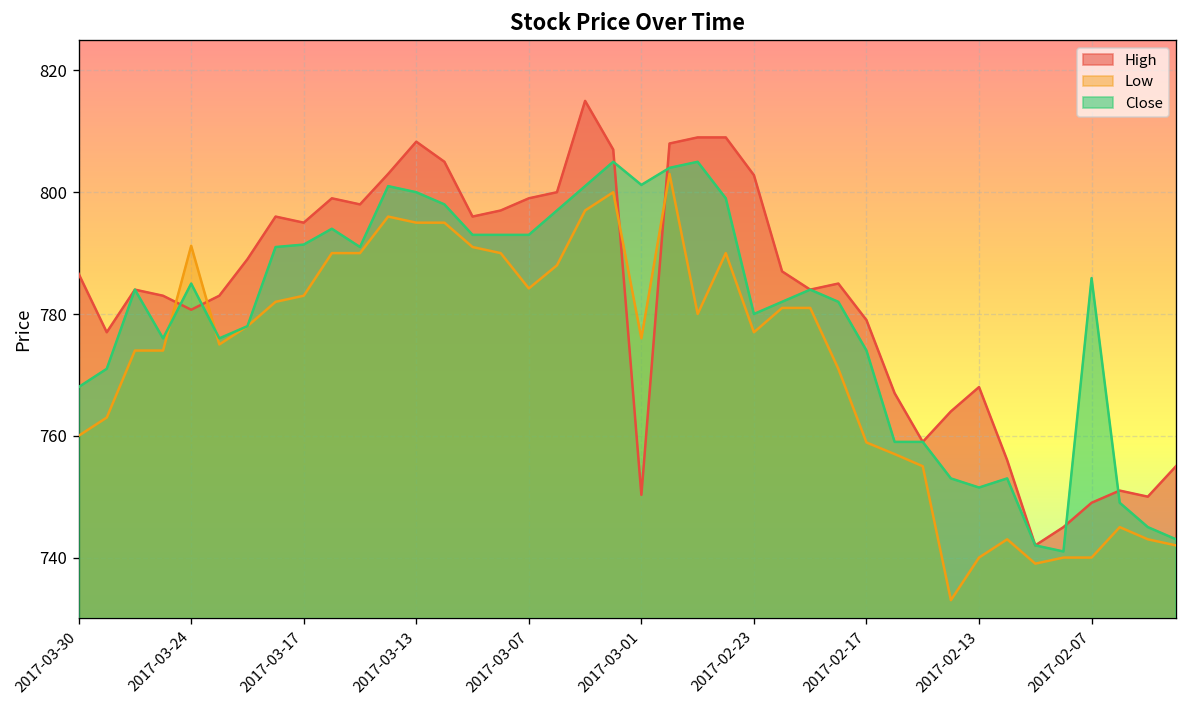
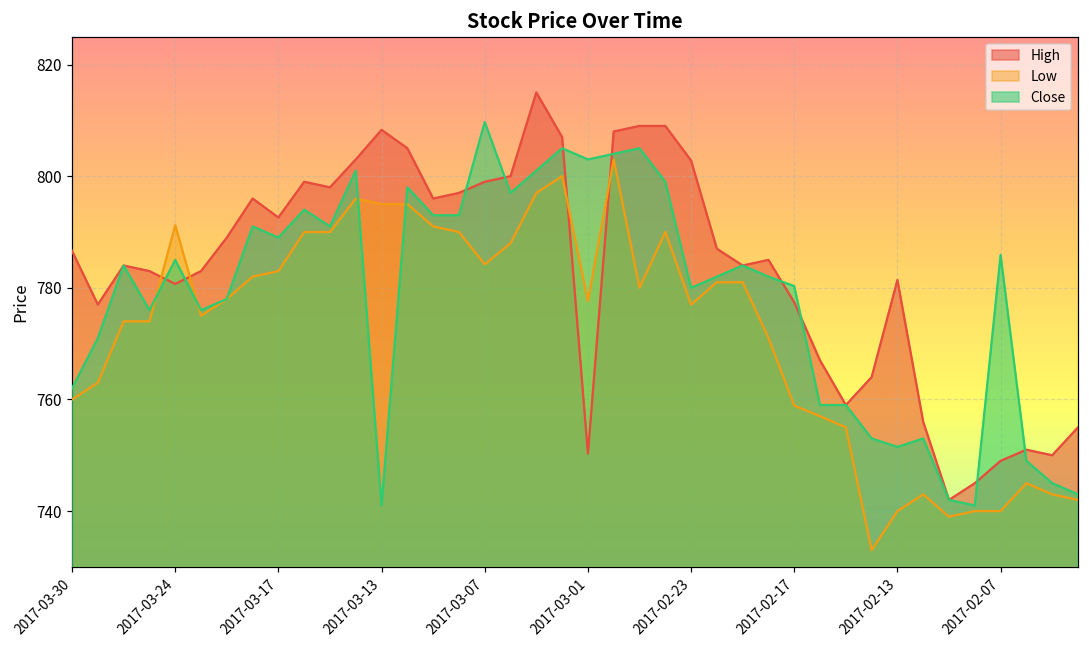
Close, 2017-03-30: 768 -> 762
High, 2017-03-17: 795 -> 793
Close, 2017-03-17: 791 -> 789
Close, 2017-03-13: 800 -> 741
Close, 2017-03-07: 793 -> 810
Low, 2017-03-01: 776 -> 778
Close, 2017-03-01: 801 -> 803
High, 2017-02-17: 779 -> 777
Close, 2017-02-17: 774 -> 780
High, 2017-02-13: 768 -> 781
